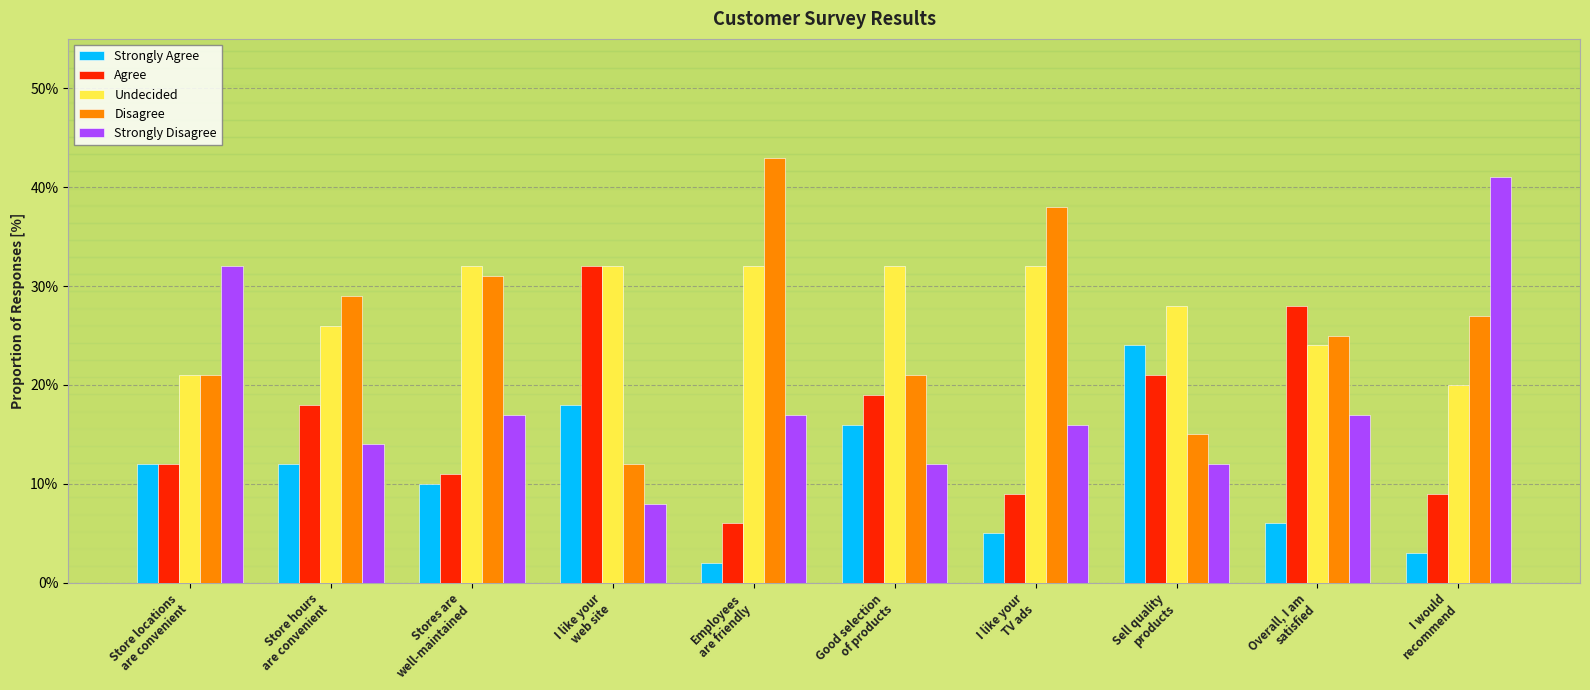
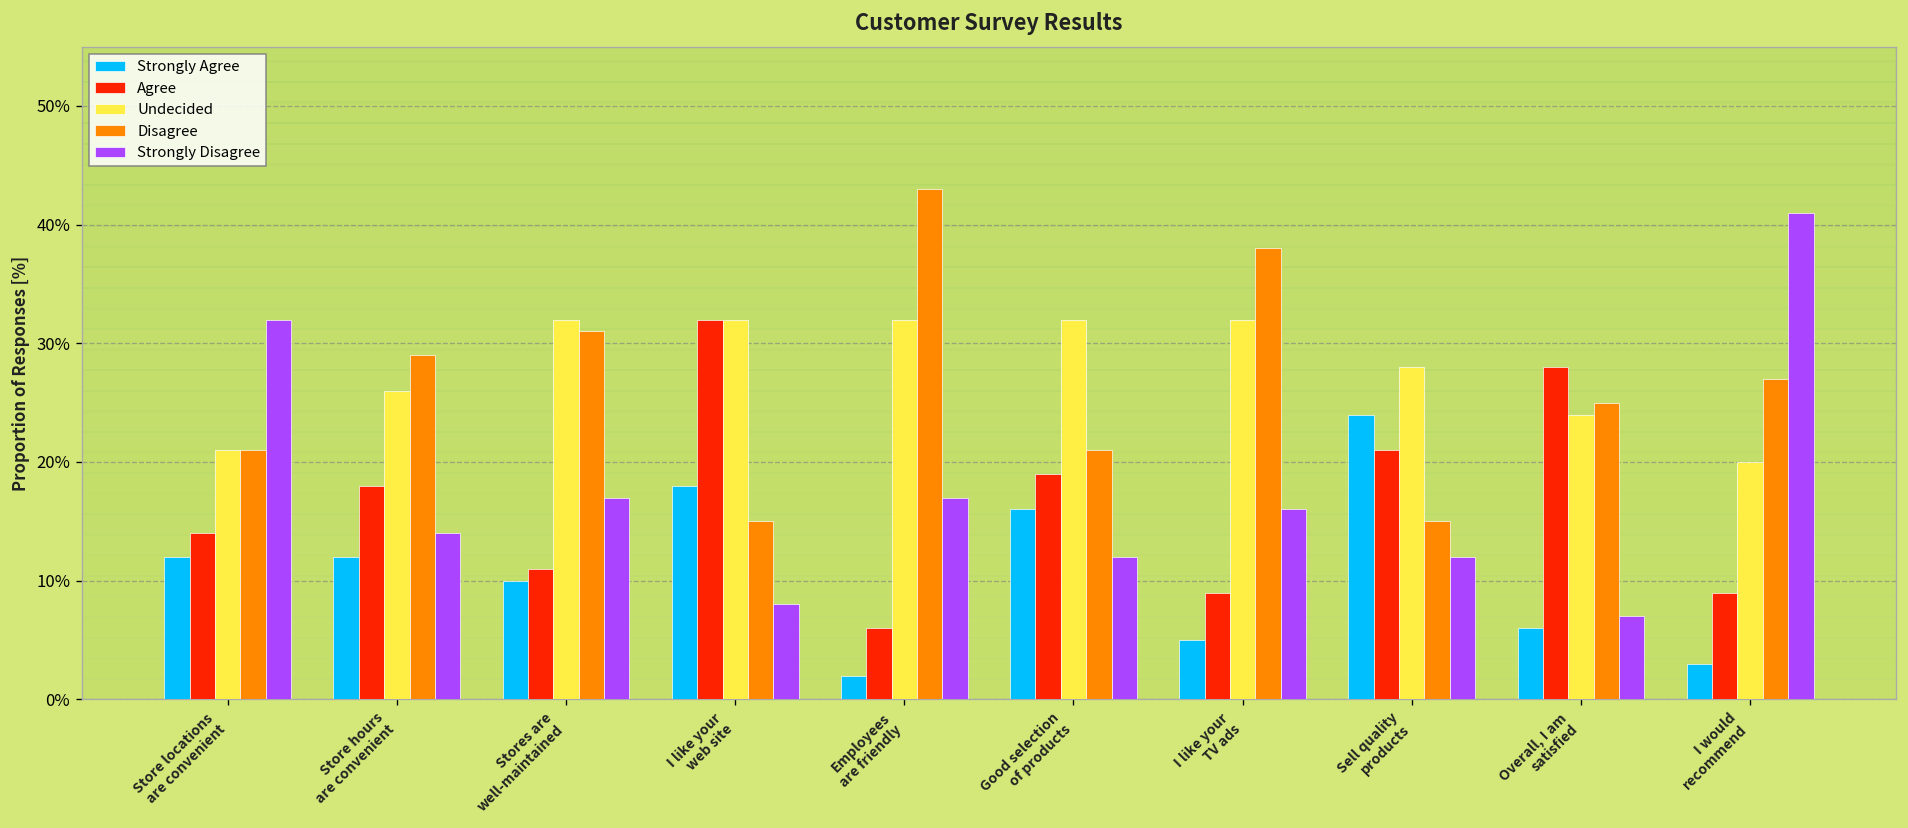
Agree, Store locations are convenient: 12% -> 14%
Disagree, I like your web site: 12% -> 15%
Strongly Disagree, Overall, I am satisfied: 17% -> 7%
